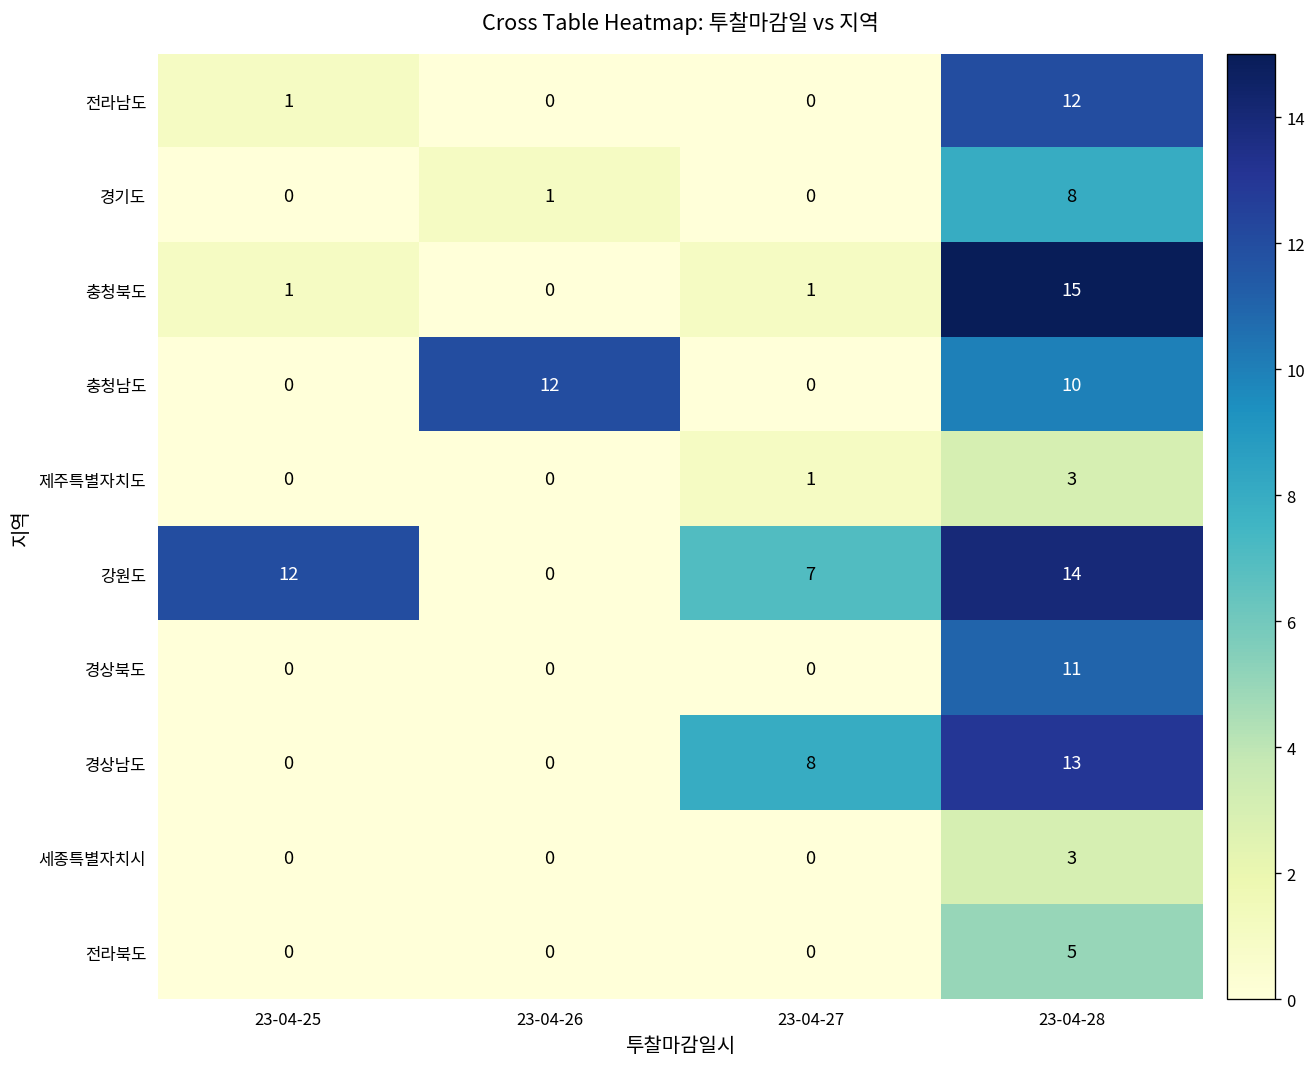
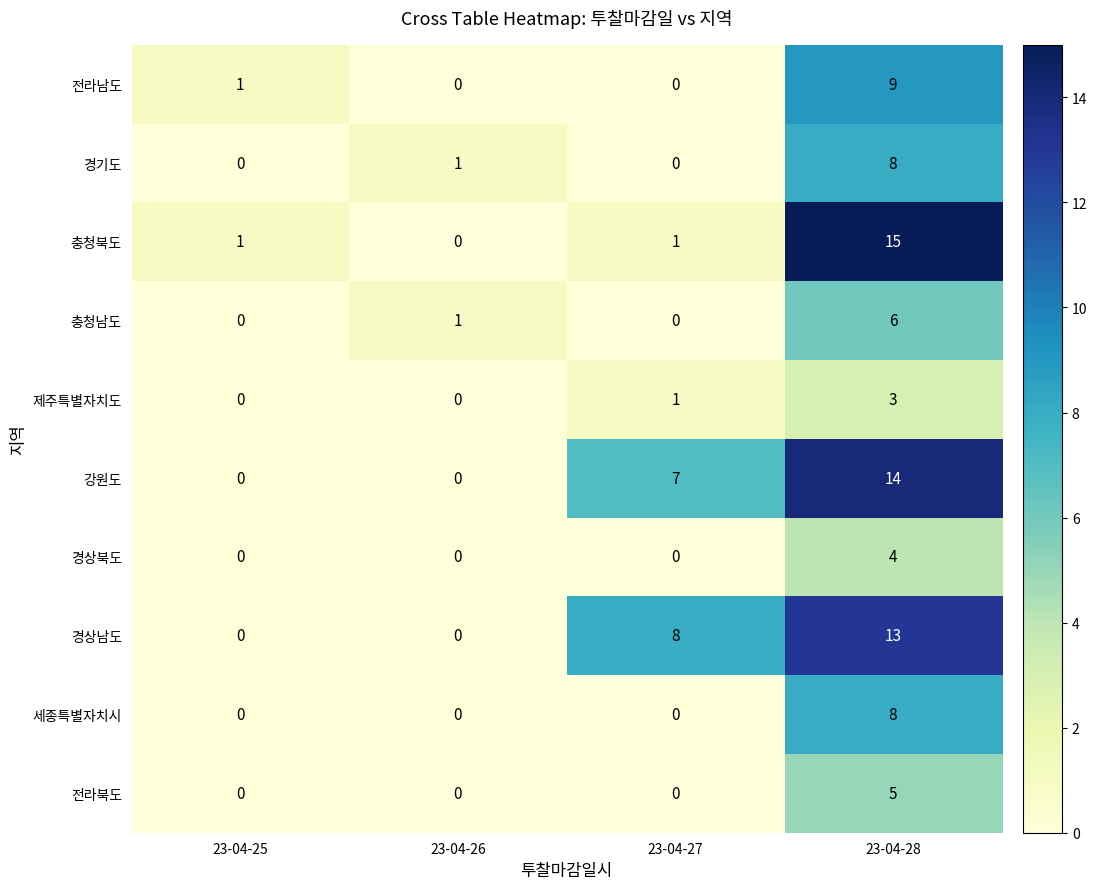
전라남도, 23-04-28: 12 -> 9
충청남도, 23-04-26: 12 -> 1
충청남도, 23-04-28: 10 -> 6
강원도, 23-04-25: 12 -> 0
경상북도, 23-04-28: 11 -> 4
세종특별자치시, 23-04-28: 3 -> 8
